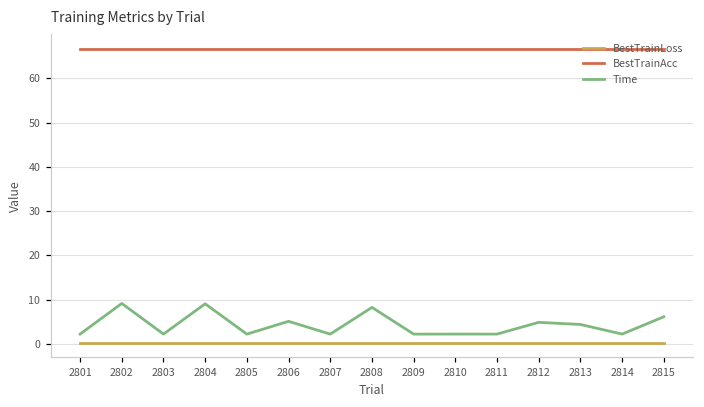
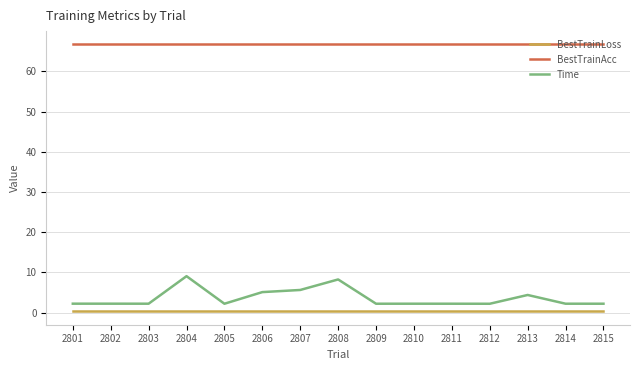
Time, 2802: 9 -> 2
Time, 2807: 2 -> 6
Time, 2812: 5 -> 2
Time, 2815: 6 -> 2
